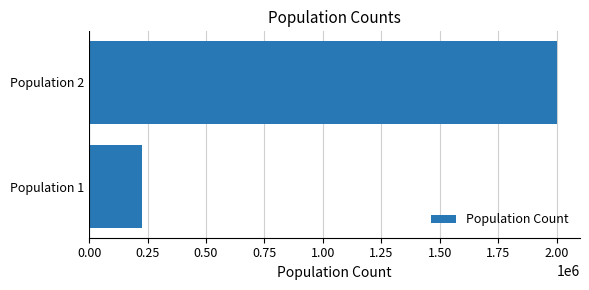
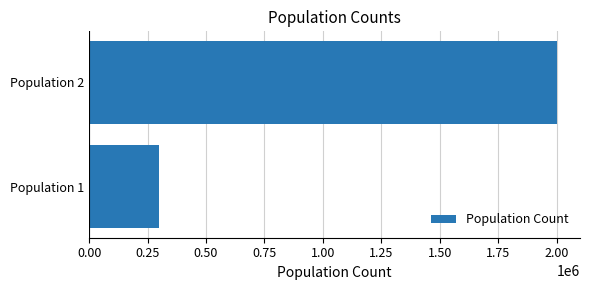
Population 1: 230000 -> 300000
